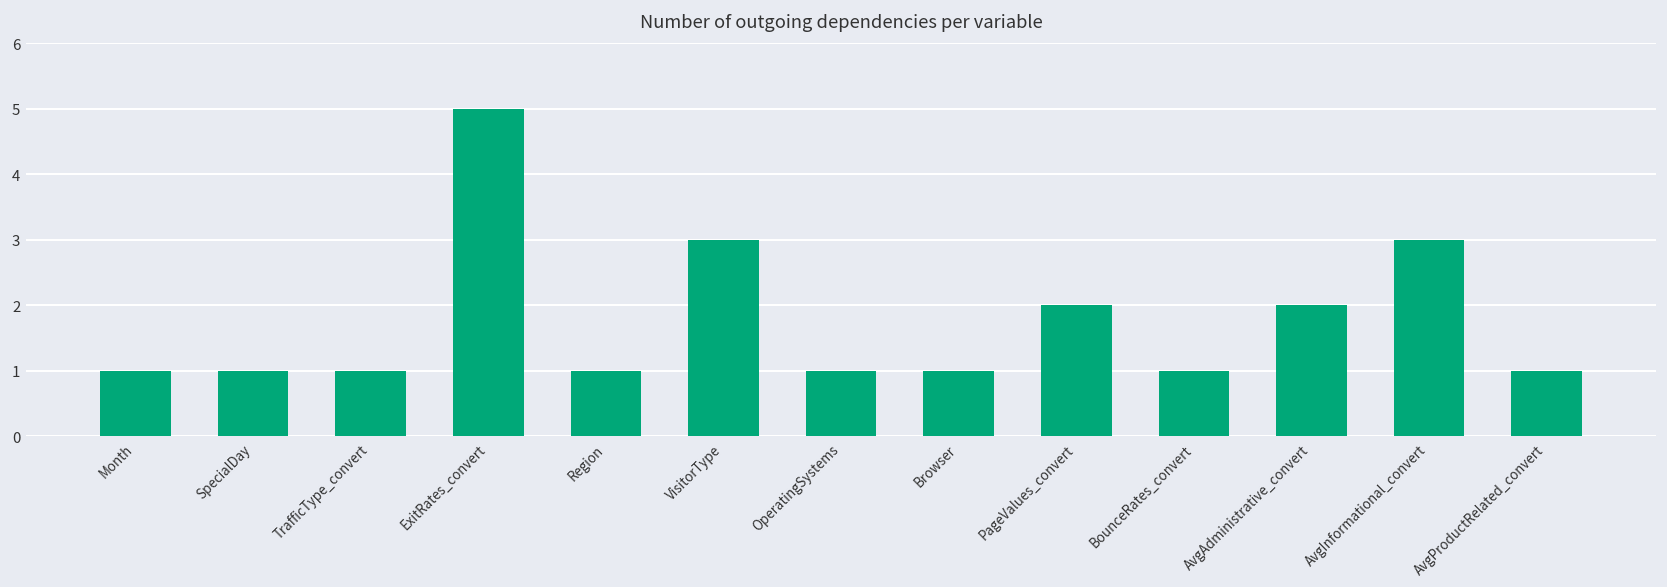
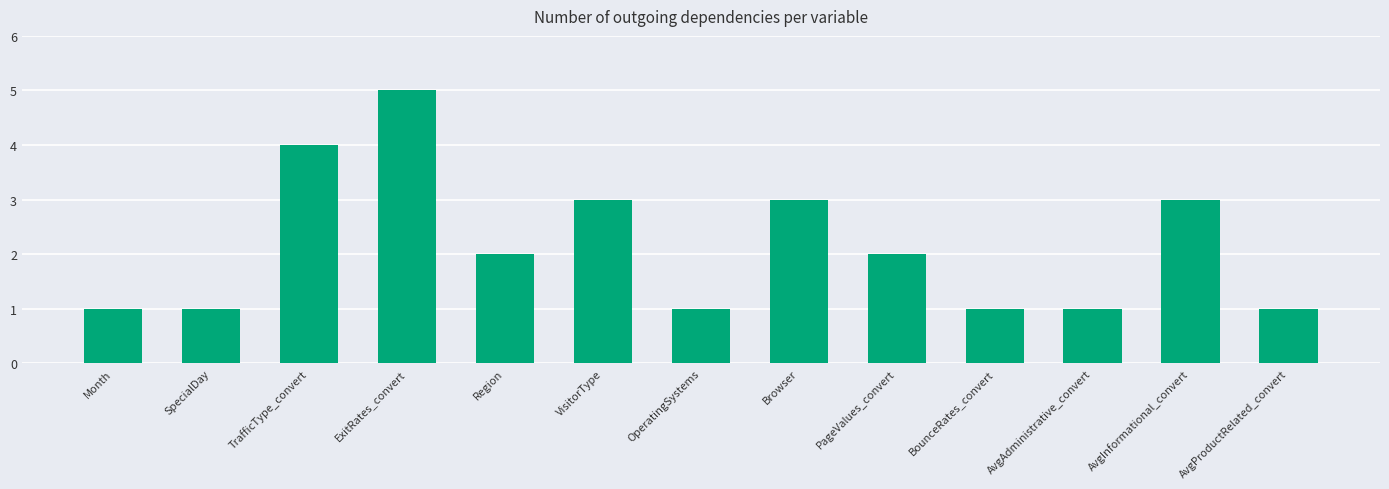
TrafficType_convert: 1 -> 4
Region: 1 -> 2
Browser: 1 -> 3
AvgAdministrative_convert: 2 -> 1
